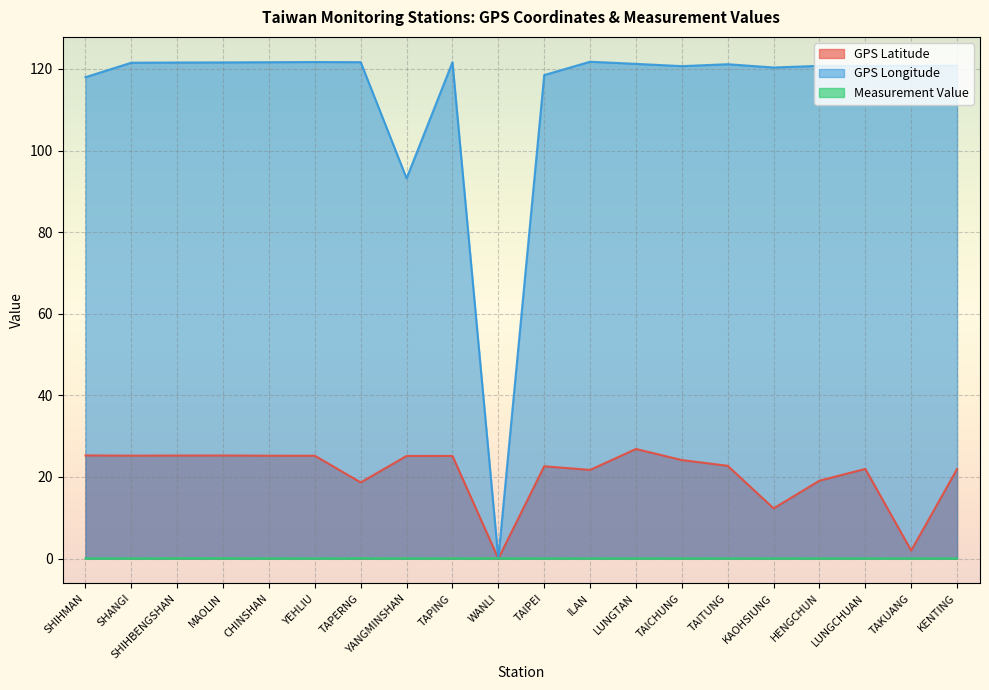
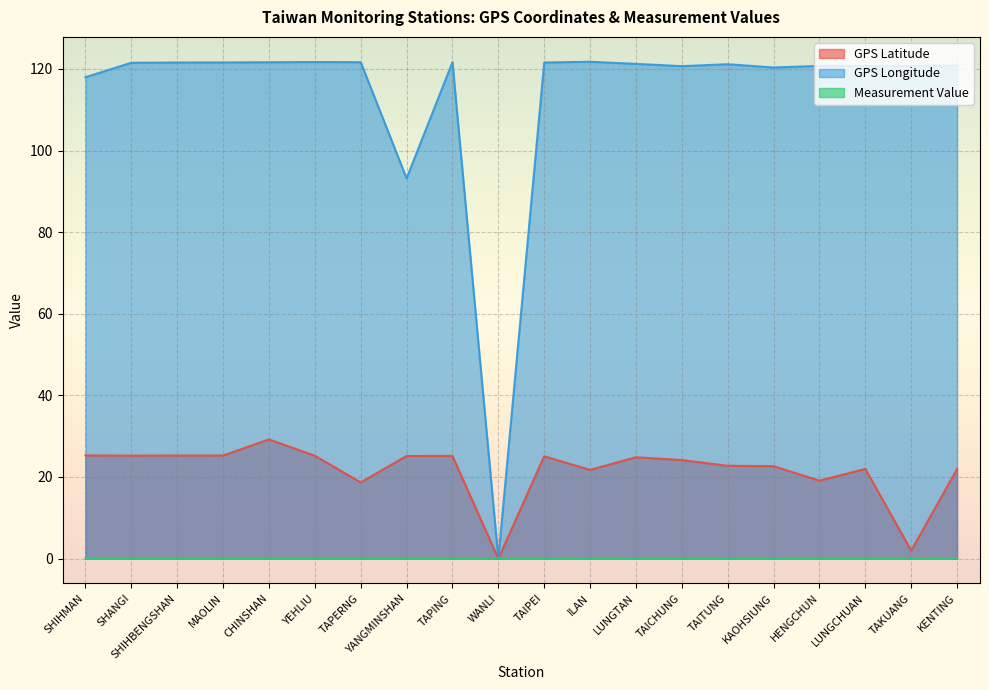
GPS Latitude, CHINSHAN: 25 -> 29
GPS Latitude, TAIPEI: 23 -> 25
GPS Longitude, TAIPEI: 118 -> 122
GPS Latitude, LUNGTAN: 27 -> 25
GPS Latitude, KAOHSIUNG: 12 -> 23
